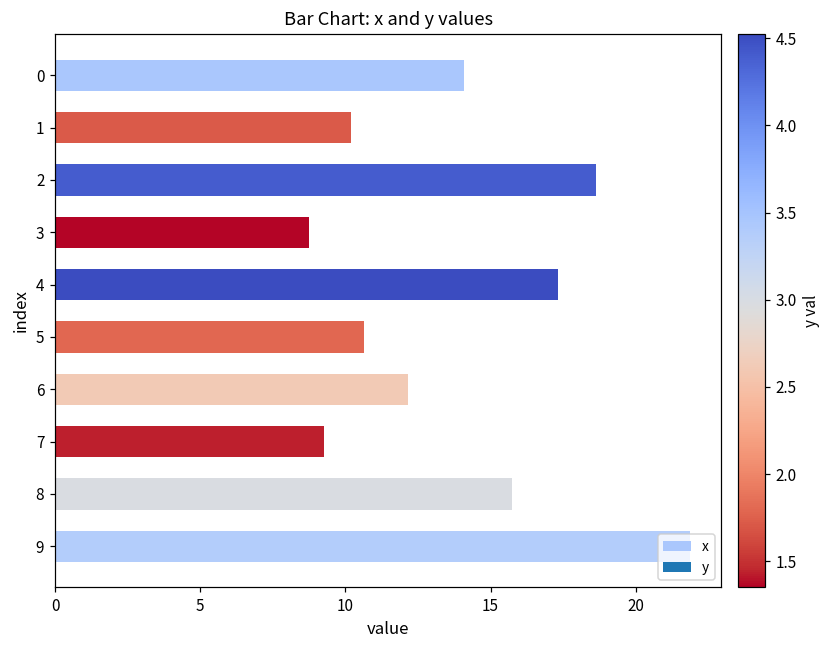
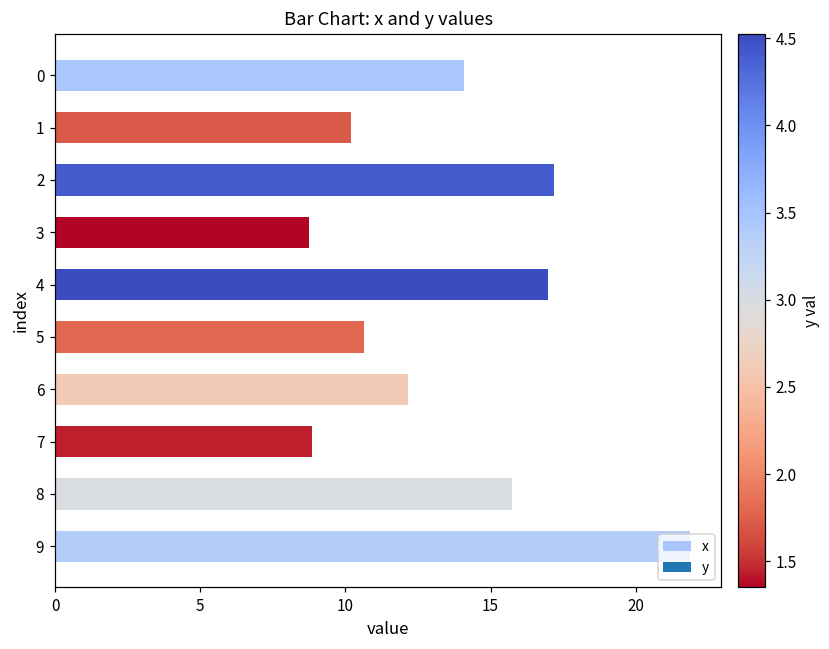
2: 18.6 -> 17.2
4: 17.3 -> 17.0
7: 9.3 -> 8.8
